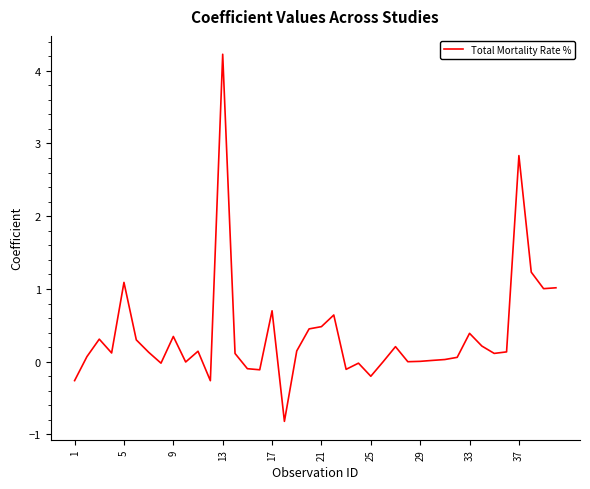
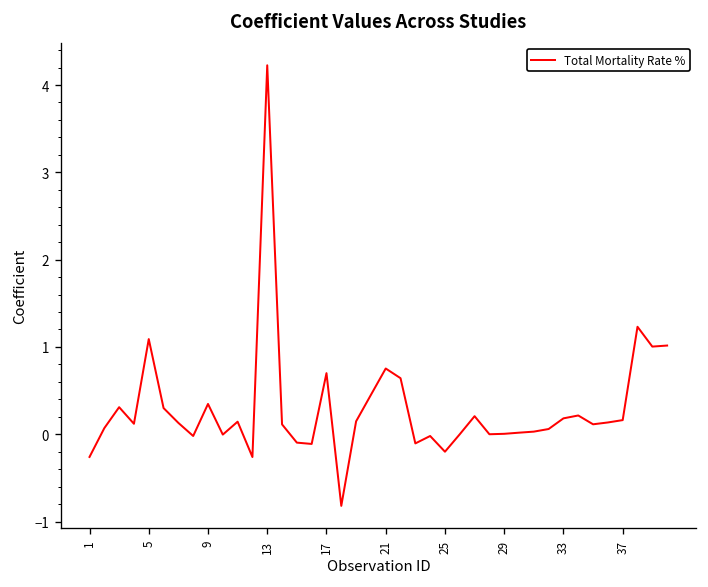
21: 0.5 -> 0.8
33: 0.4 -> 0.2
37: 2.8 -> 0.2
